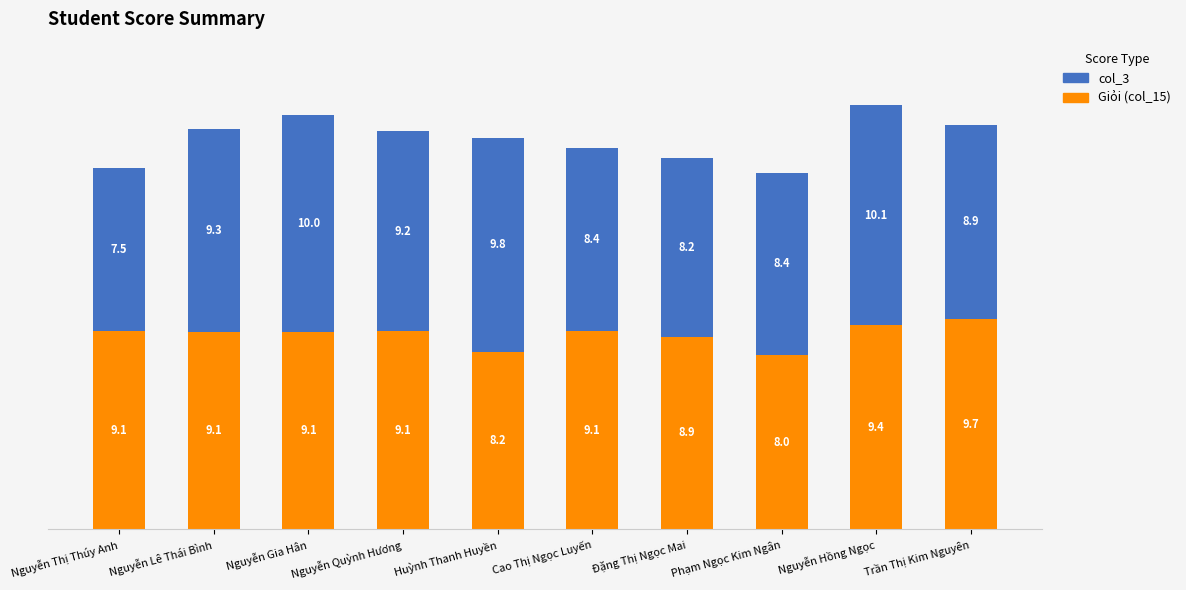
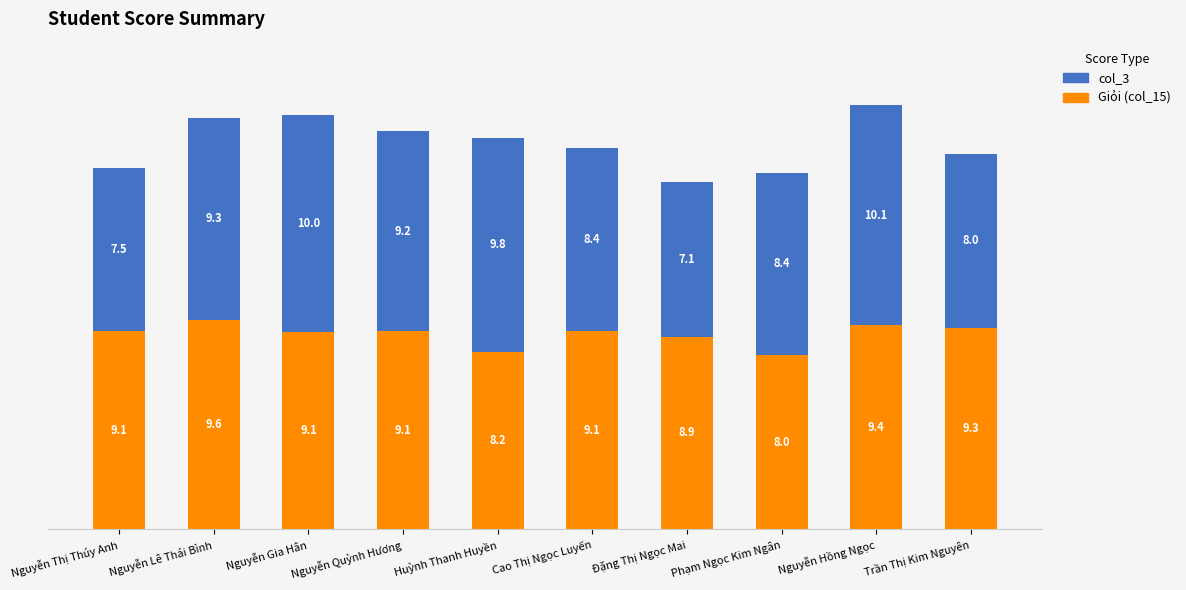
Giỏi (col_15), Nguyễn Lê Thái Bình: 9.1 -> 9.6
col_3, Đặng Thị Ngọc Mai: 8.2 -> 7.1
Giỏi (col_15), Trần Thị Kim Nguyên: 9.7 -> 9.3
col_3, Trần Thị Kim Nguyên: 8.9 -> 8.0
